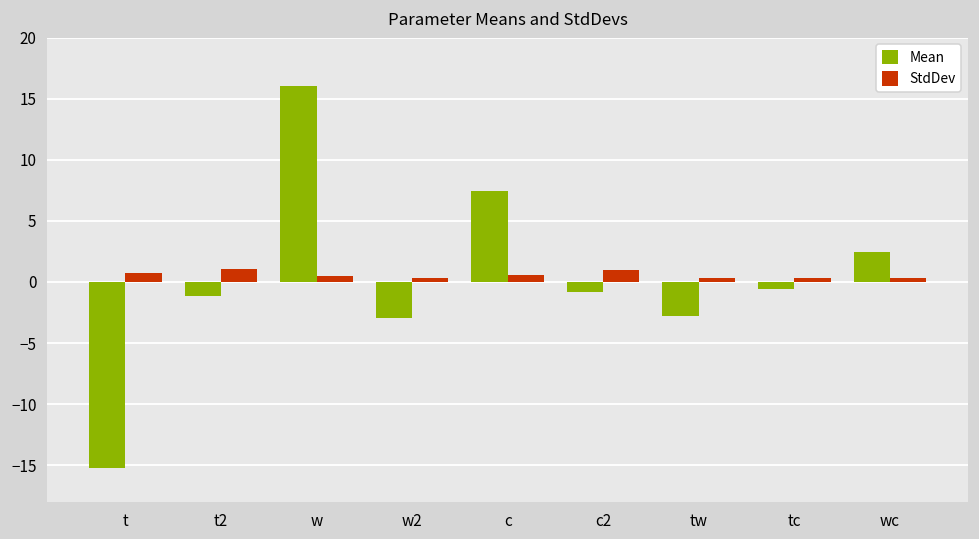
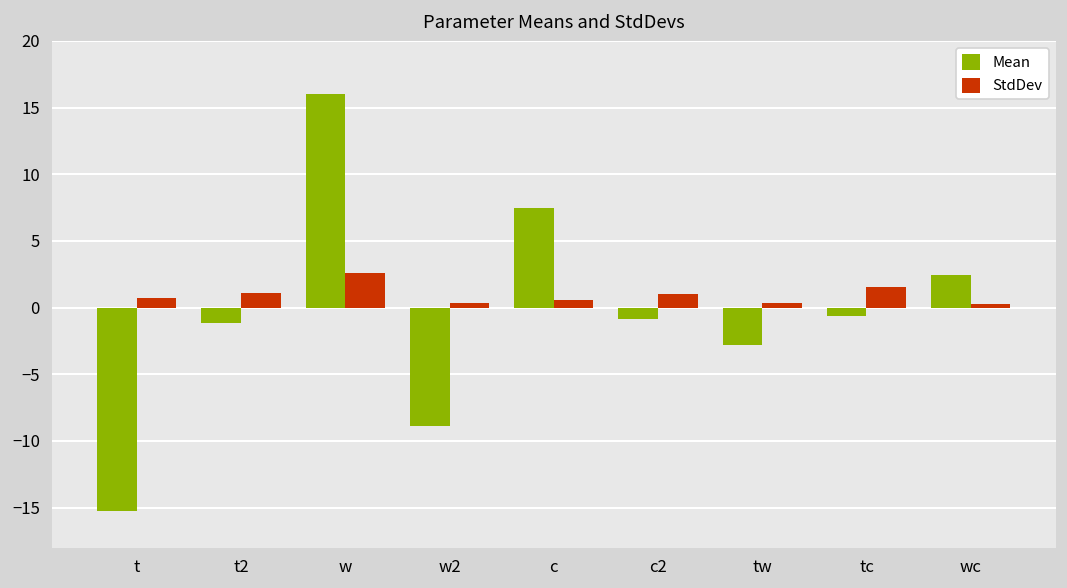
StdDev, w: 0.5 -> 2.6
Mean, w2: -3.0 -> -8.9
StdDev, tc: 0.3 -> 1.6
